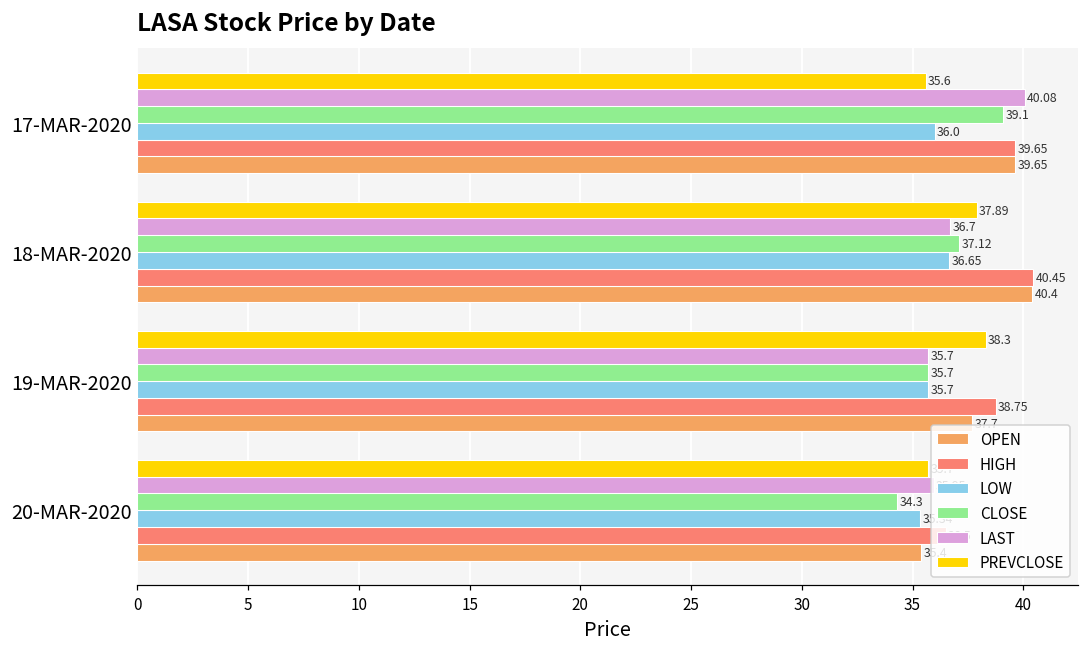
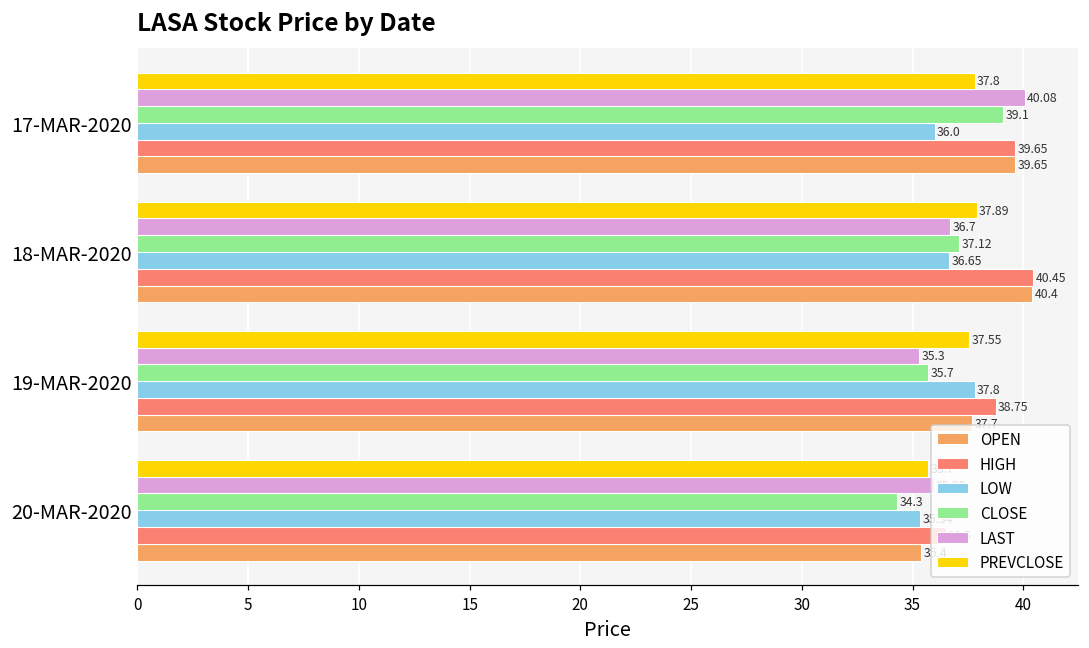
PREVCLOSE, 17-MAR-2020: 35.6 -> 37.8
PREVCLOSE, 19-MAR-2020: 38.3 -> 37.55
LAST, 19-MAR-2020: 35.7 -> 35.3
LOW, 19-MAR-2020: 35.7 -> 37.8
